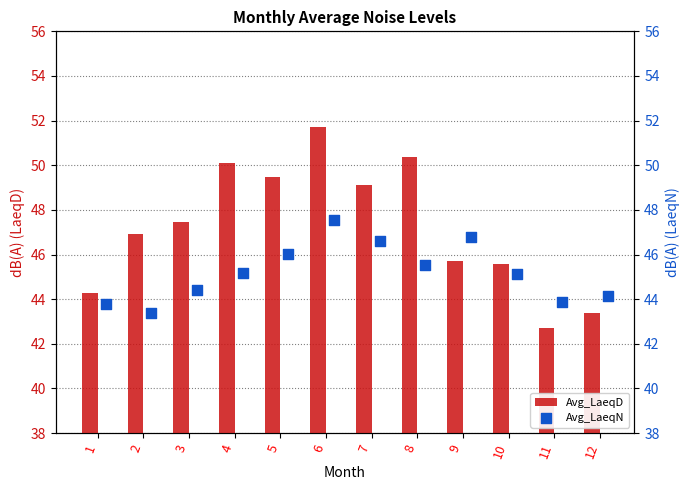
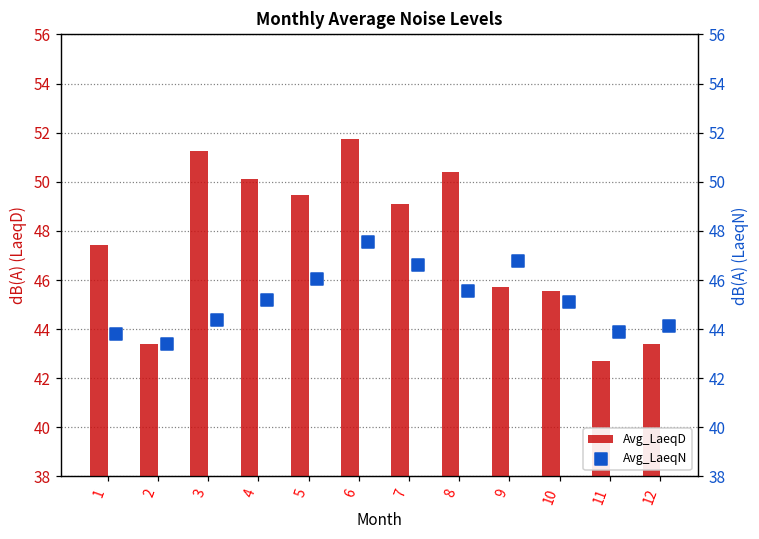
Avg_LaeqD, 1: 44.3 -> 47.4
Avg_LaeqD, 2: 46.9 -> 43.4
Avg_LaeqD, 3: 47.5 -> 51.3
